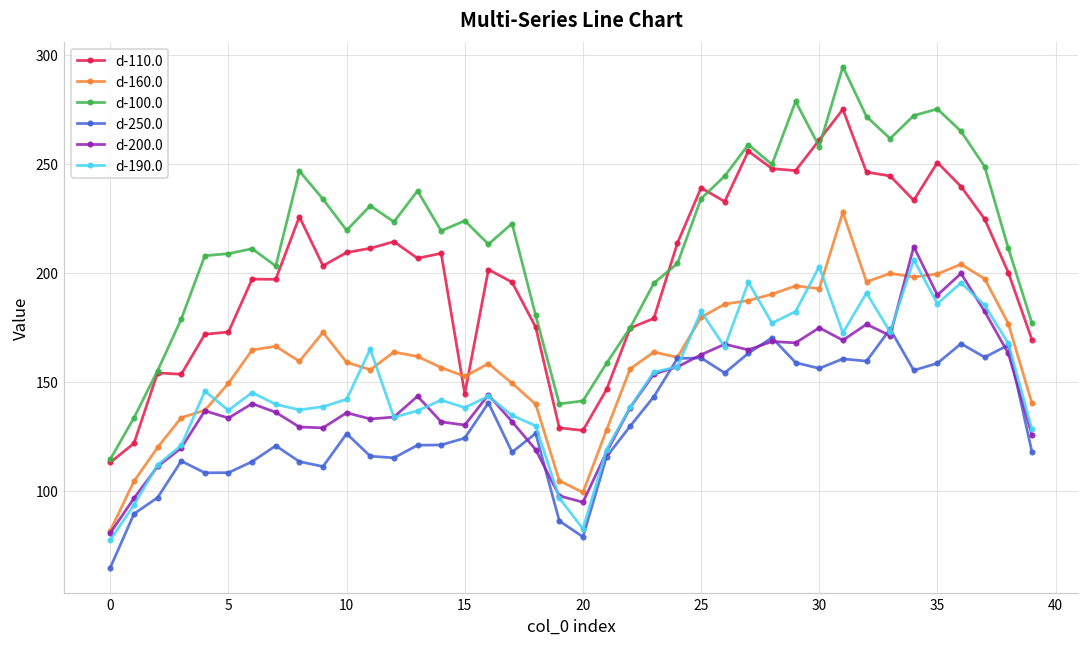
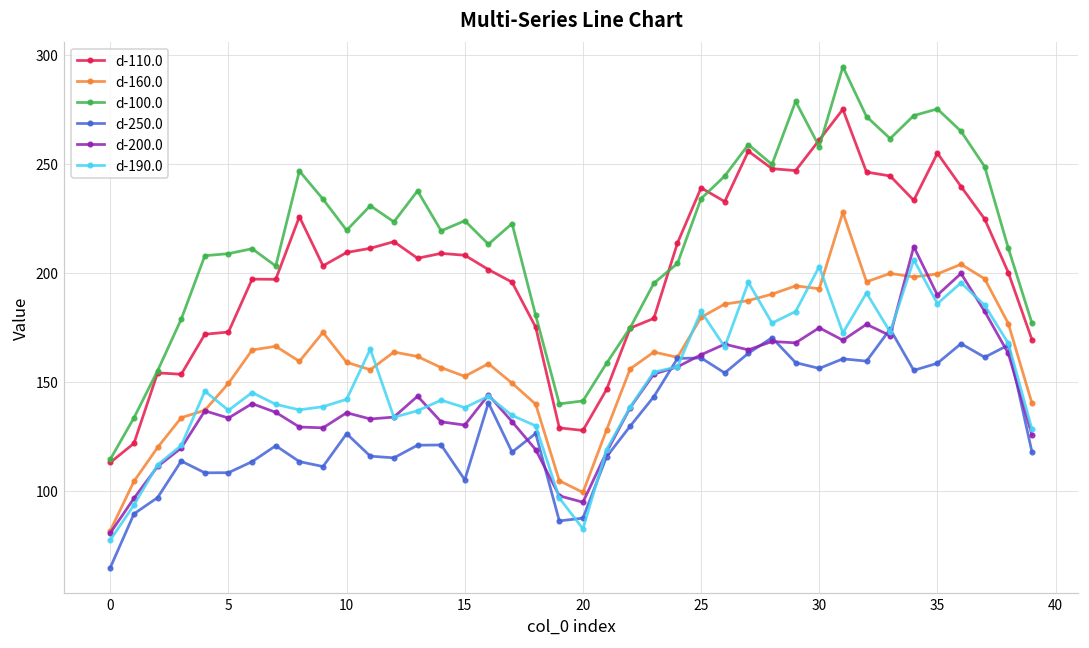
d-110.0, 15: 144 -> 208
d-250.0, 15: 124 -> 105
d-250.0, 20: 79 -> 88
d-110.0, 35: 251 -> 255
